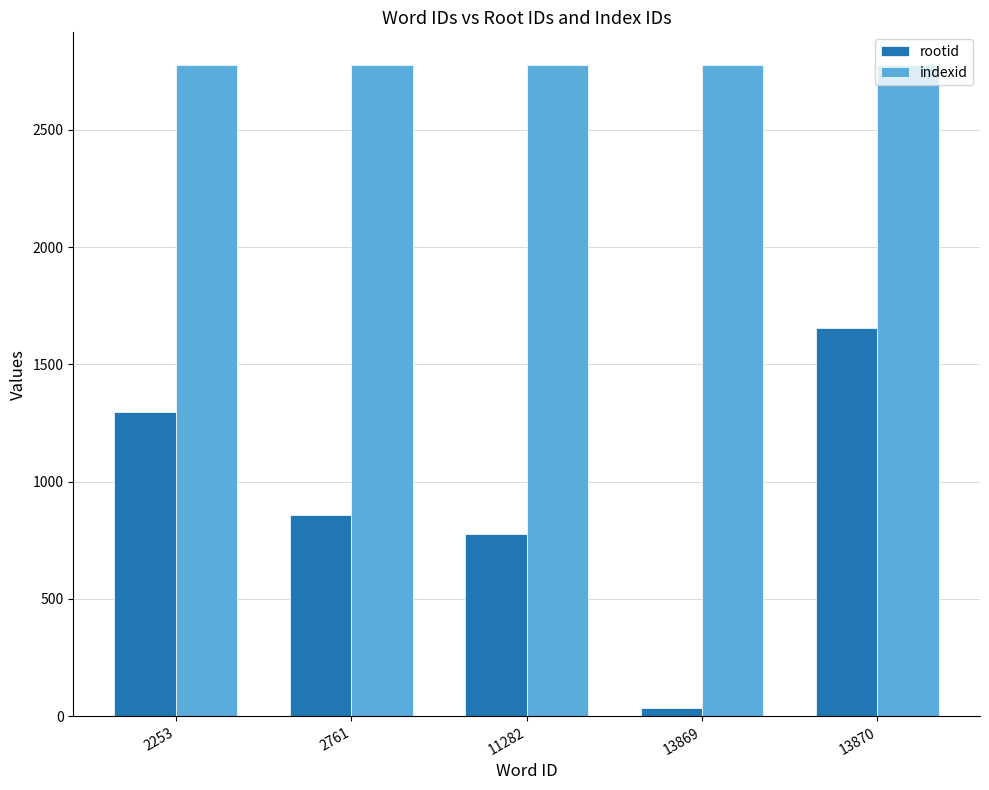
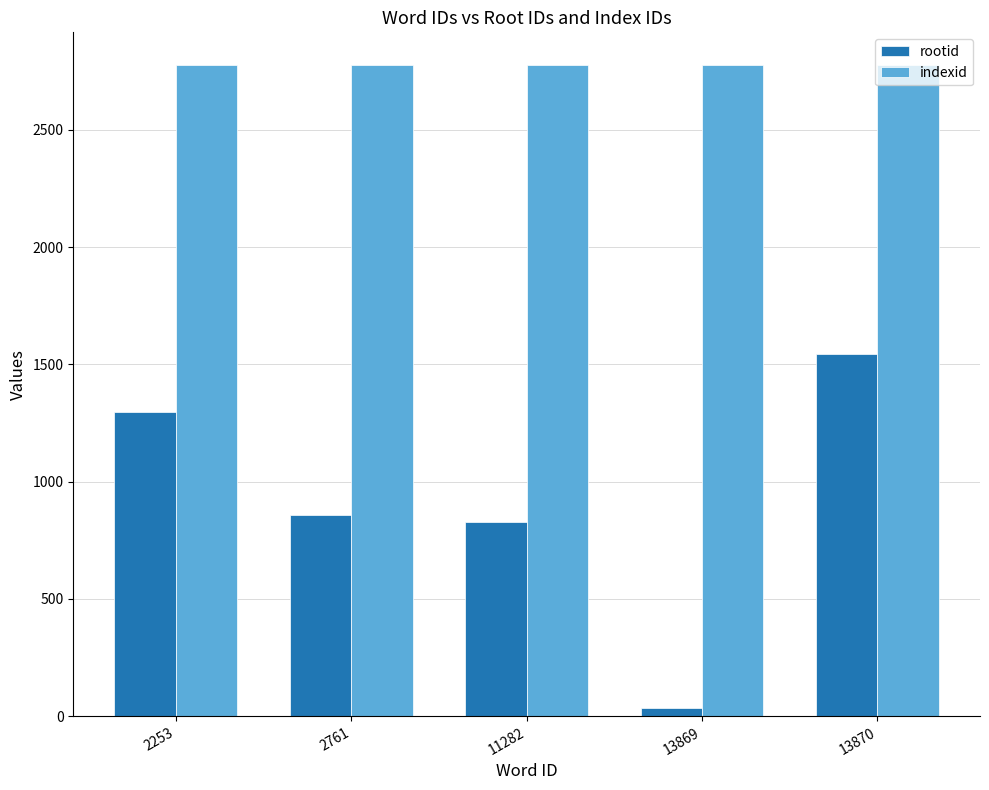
rootid, 11282: 780 -> 830
rootid, 13870: 1660 -> 1550
